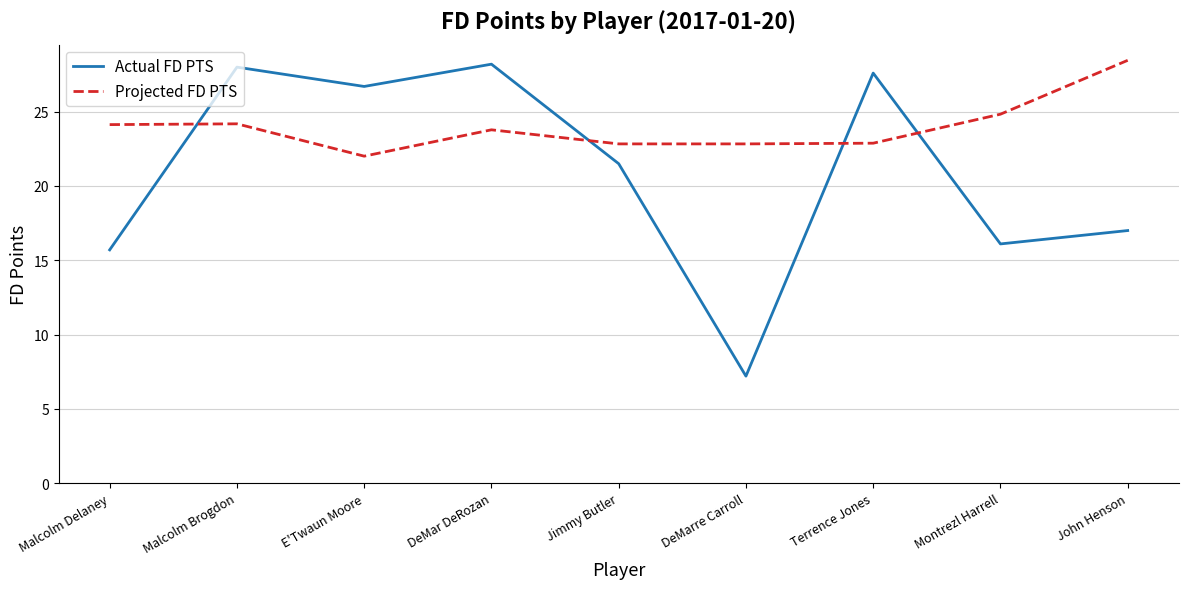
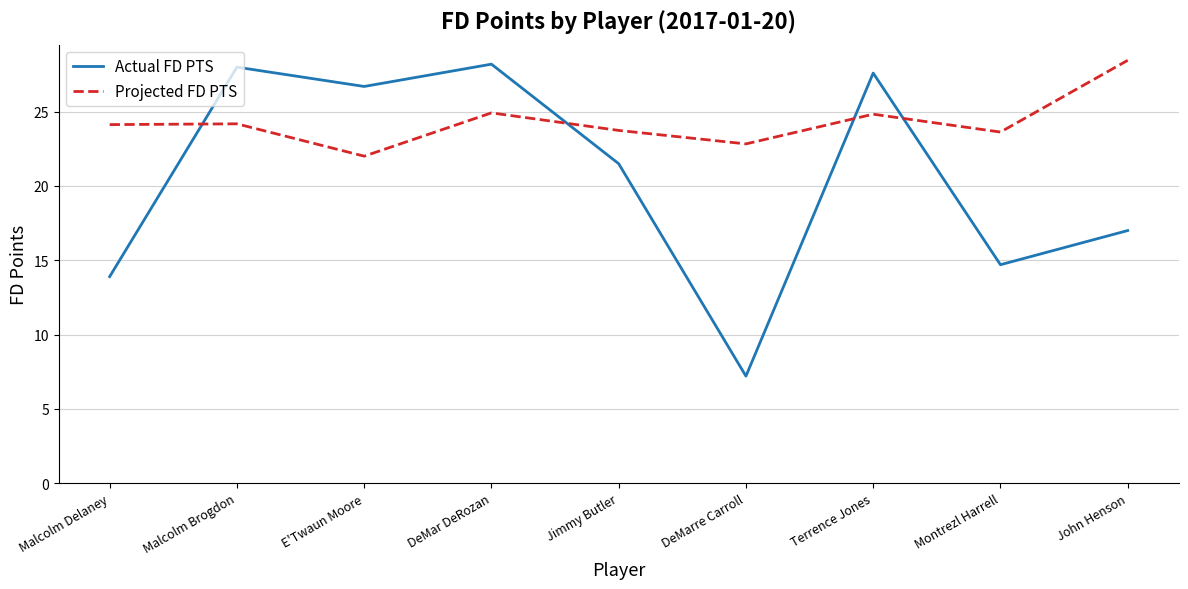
Actual FD PTS, Malcolm Delaney: 15.7 -> 13.9
Projected FD PTS, DeMar DeRozan: 23.8 -> 24.9
Projected FD PTS, Jimmy Butler: 22.8 -> 23.7
Projected FD PTS, Terrence Jones: 22.9 -> 24.8
Actual FD PTS, Montrezl Harrell: 16.1 -> 14.7
Projected FD PTS, Montrezl Harrell: 24.8 -> 23.6
